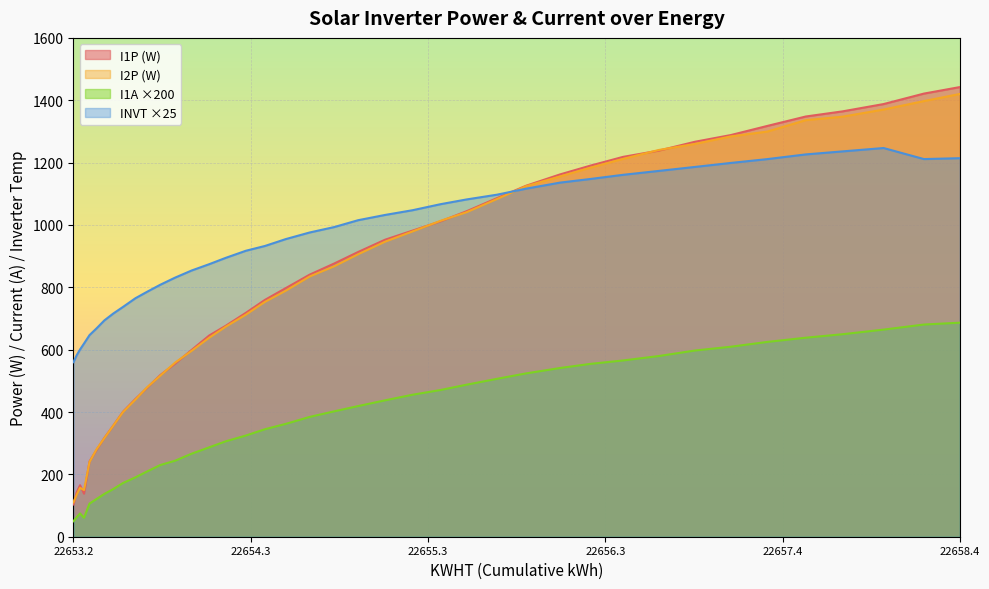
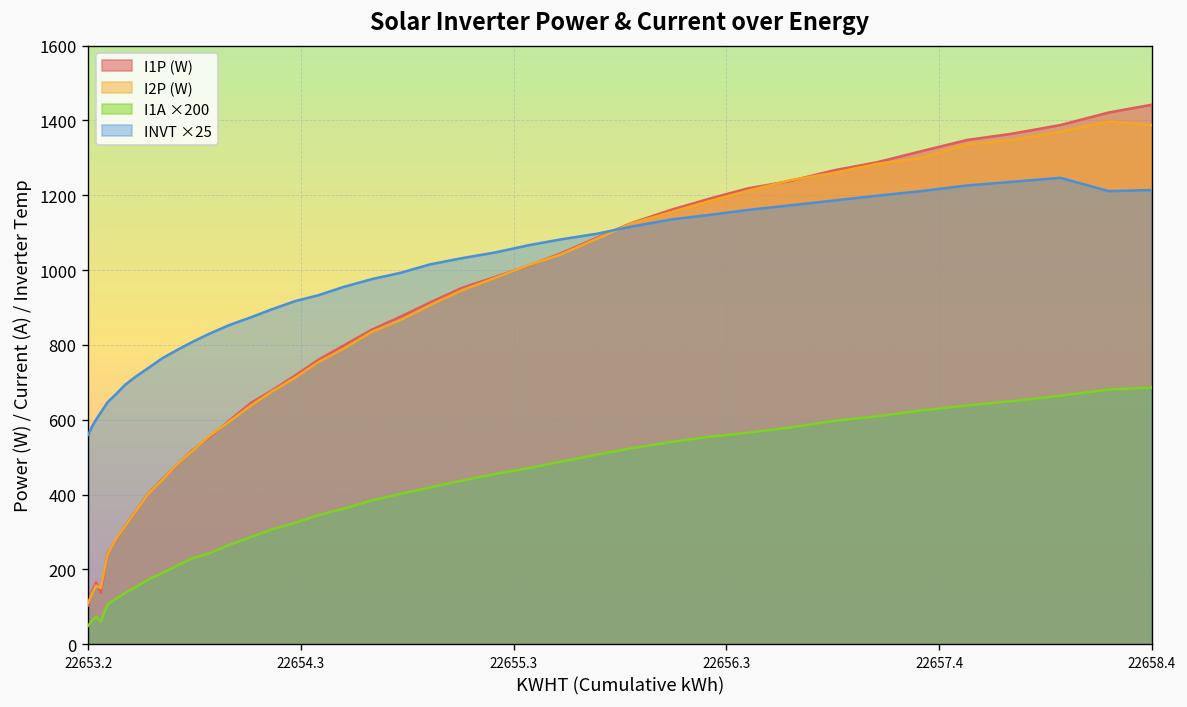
I2P (W), 22658.4: 1420 -> 1390
